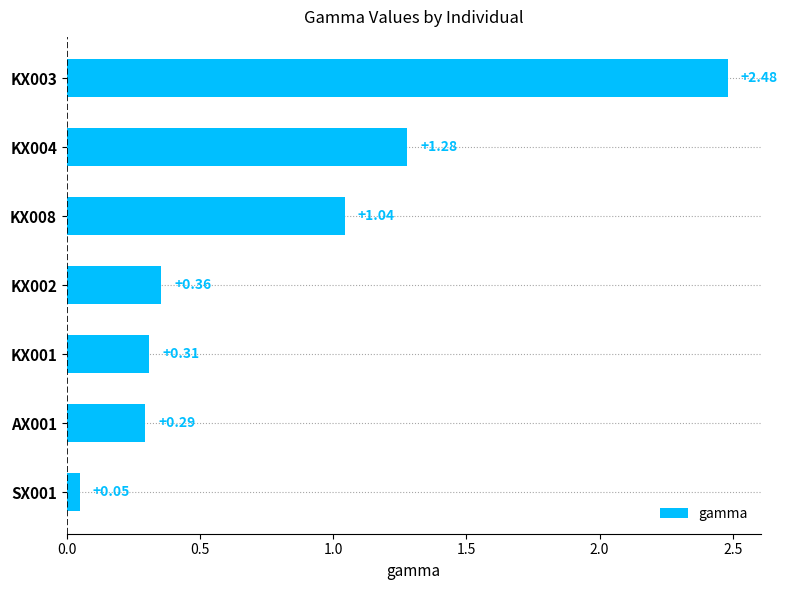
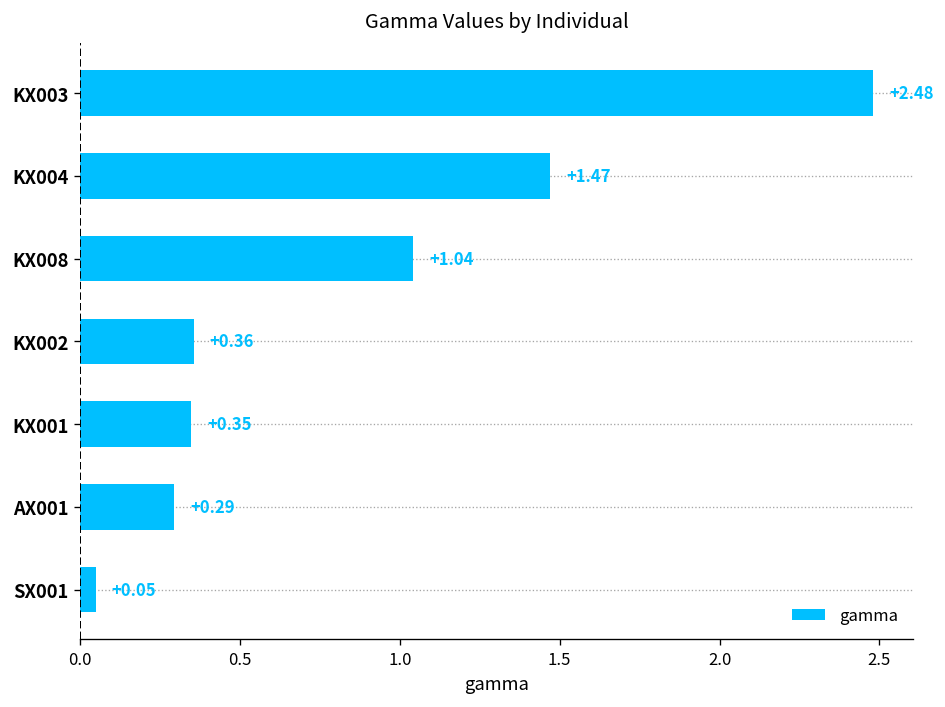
KX004: +1.28 -> +1.47
KX001: +0.31 -> +0.35
